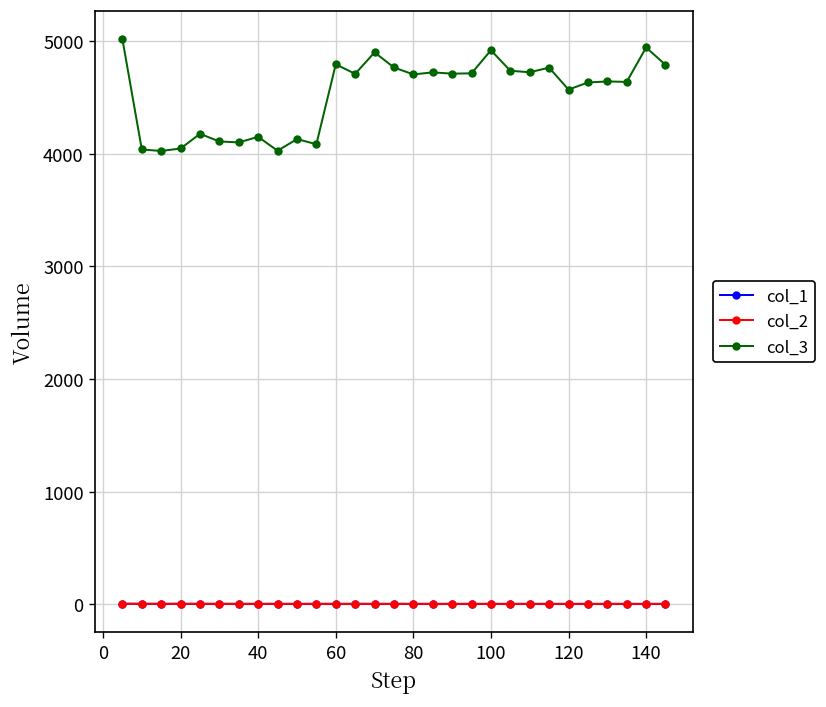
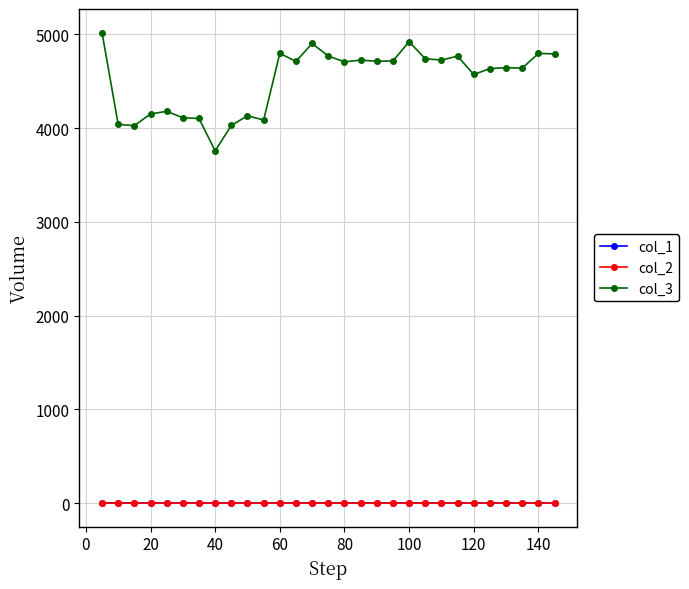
col_3, 20: 4000 -> 4200
col_3, 40: 4200 -> 3800
col_3, 140: 4900 -> 4800
